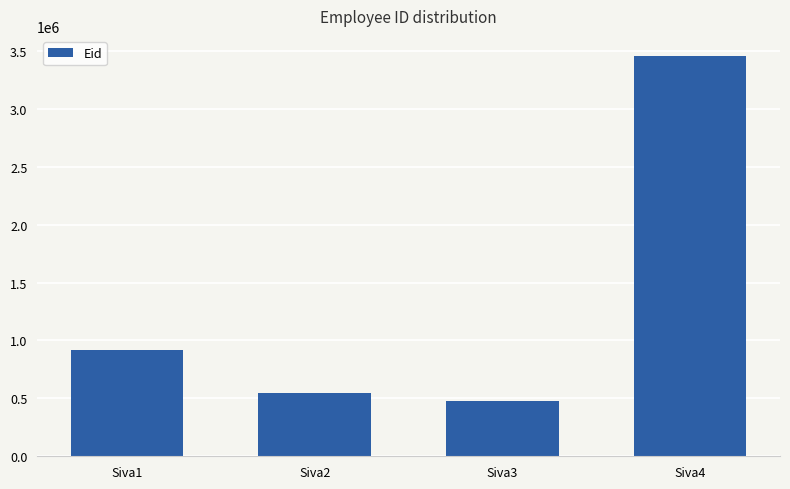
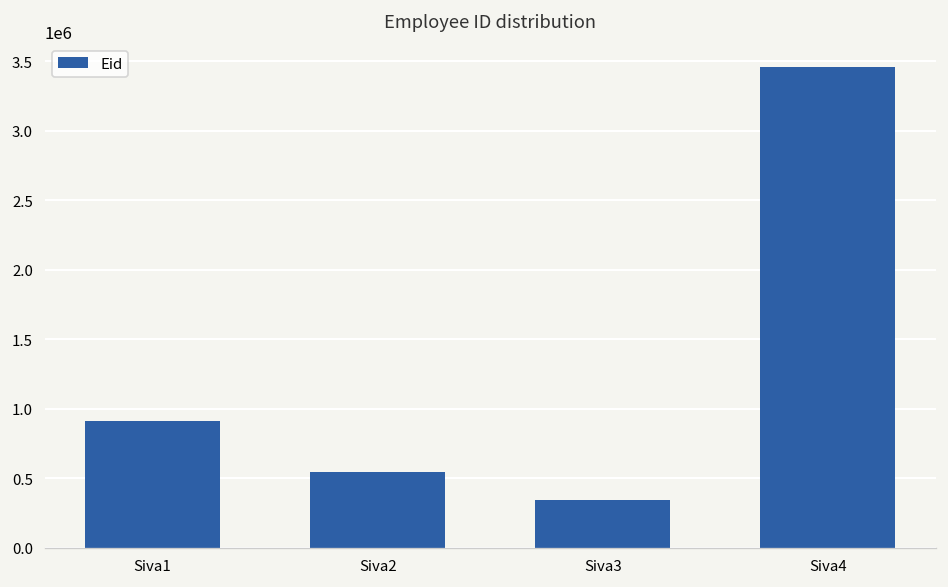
Siva3: 480000 -> 350000
